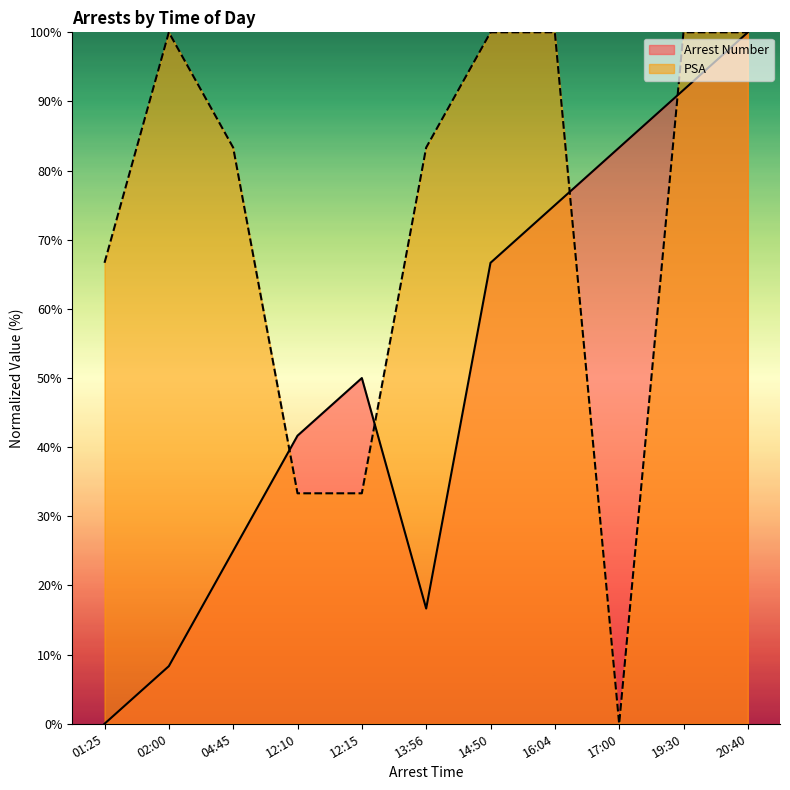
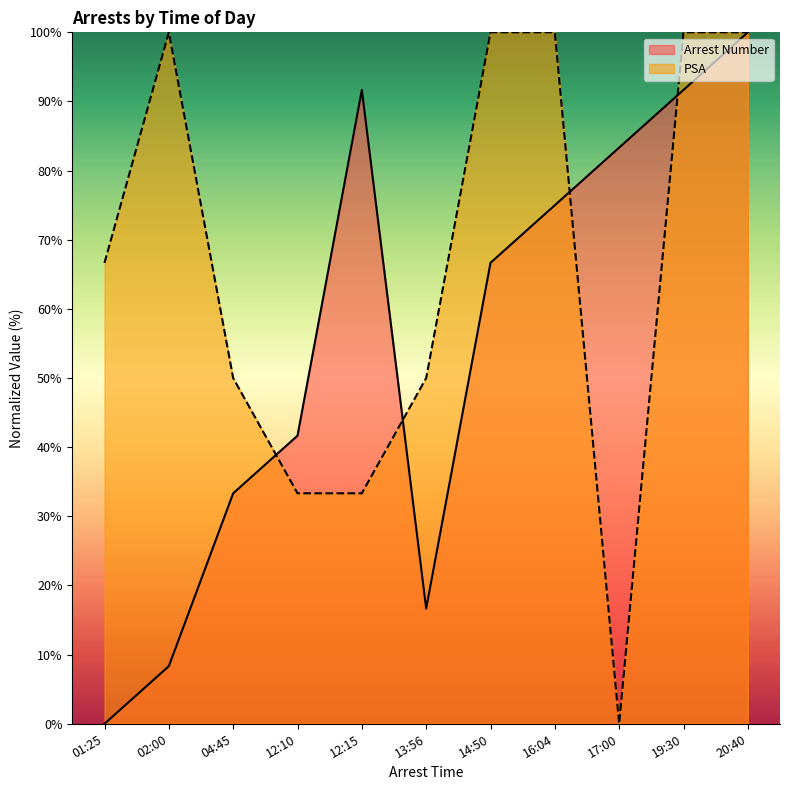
Arrest Number, 04:45: 25% -> 33%
PSA, 04:45: 83% -> 50%
Arrest Number, 12:15: 50% -> 92%
PSA, 13:56: 83% -> 50%
